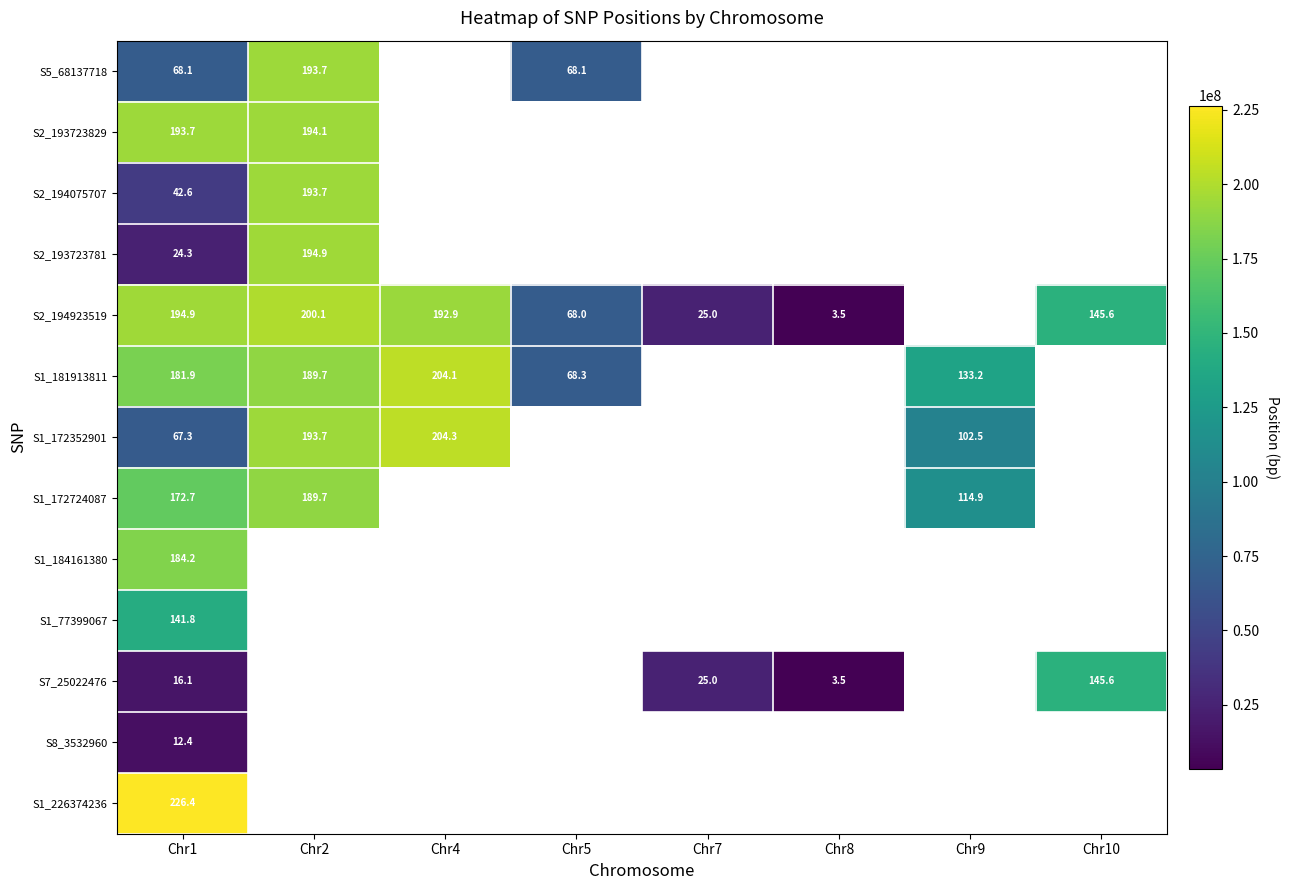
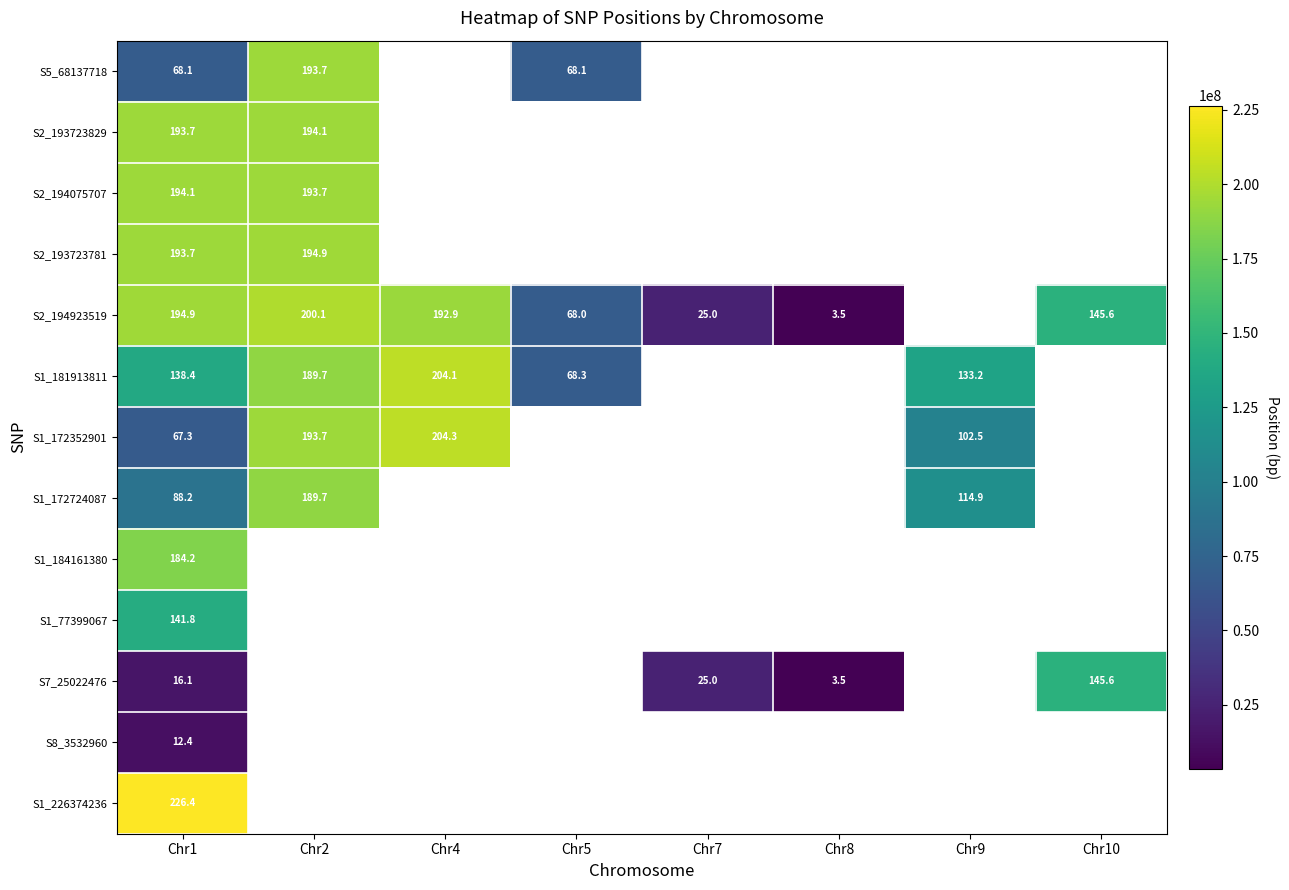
S2_194075707, Chr1: 42.6 -> 194.1
S2_193723781, Chr1: 24.3 -> 193.7
S1_181913811, Chr1: 181.9 -> 138.4
S1_172724087, Chr1: 172.7 -> 88.2
